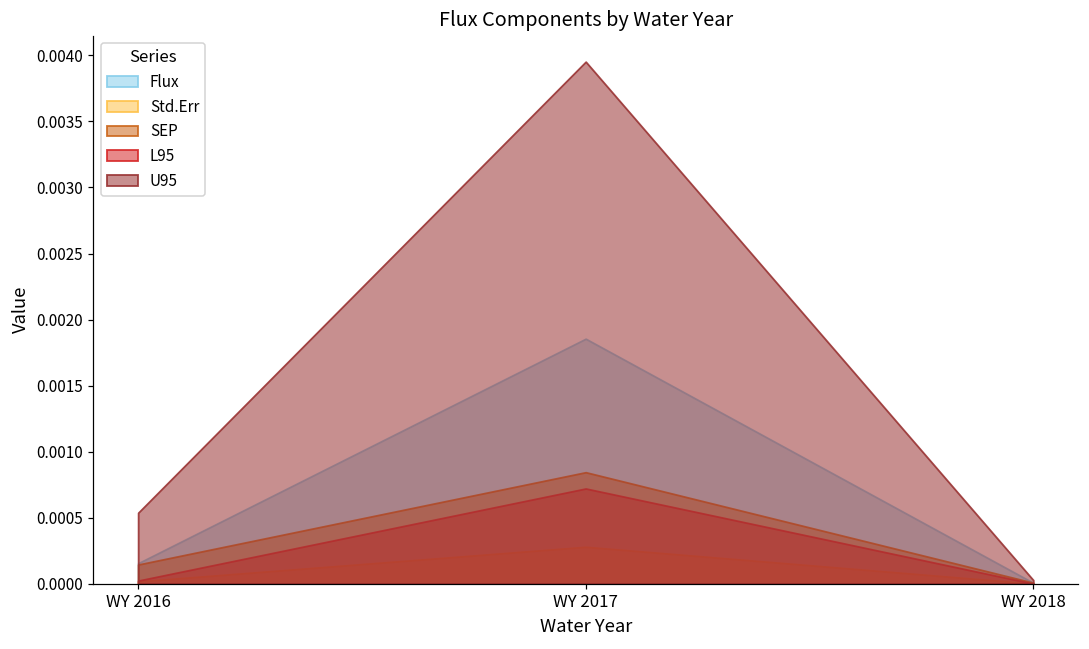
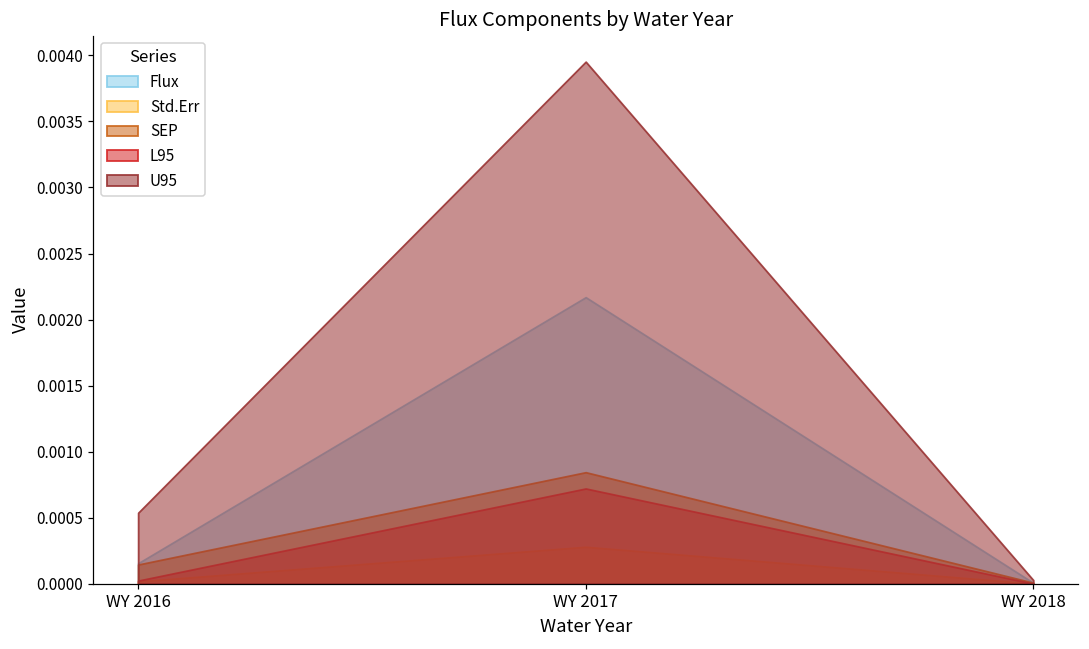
Flux, WY 2017: 0.00185 -> 0.00217
